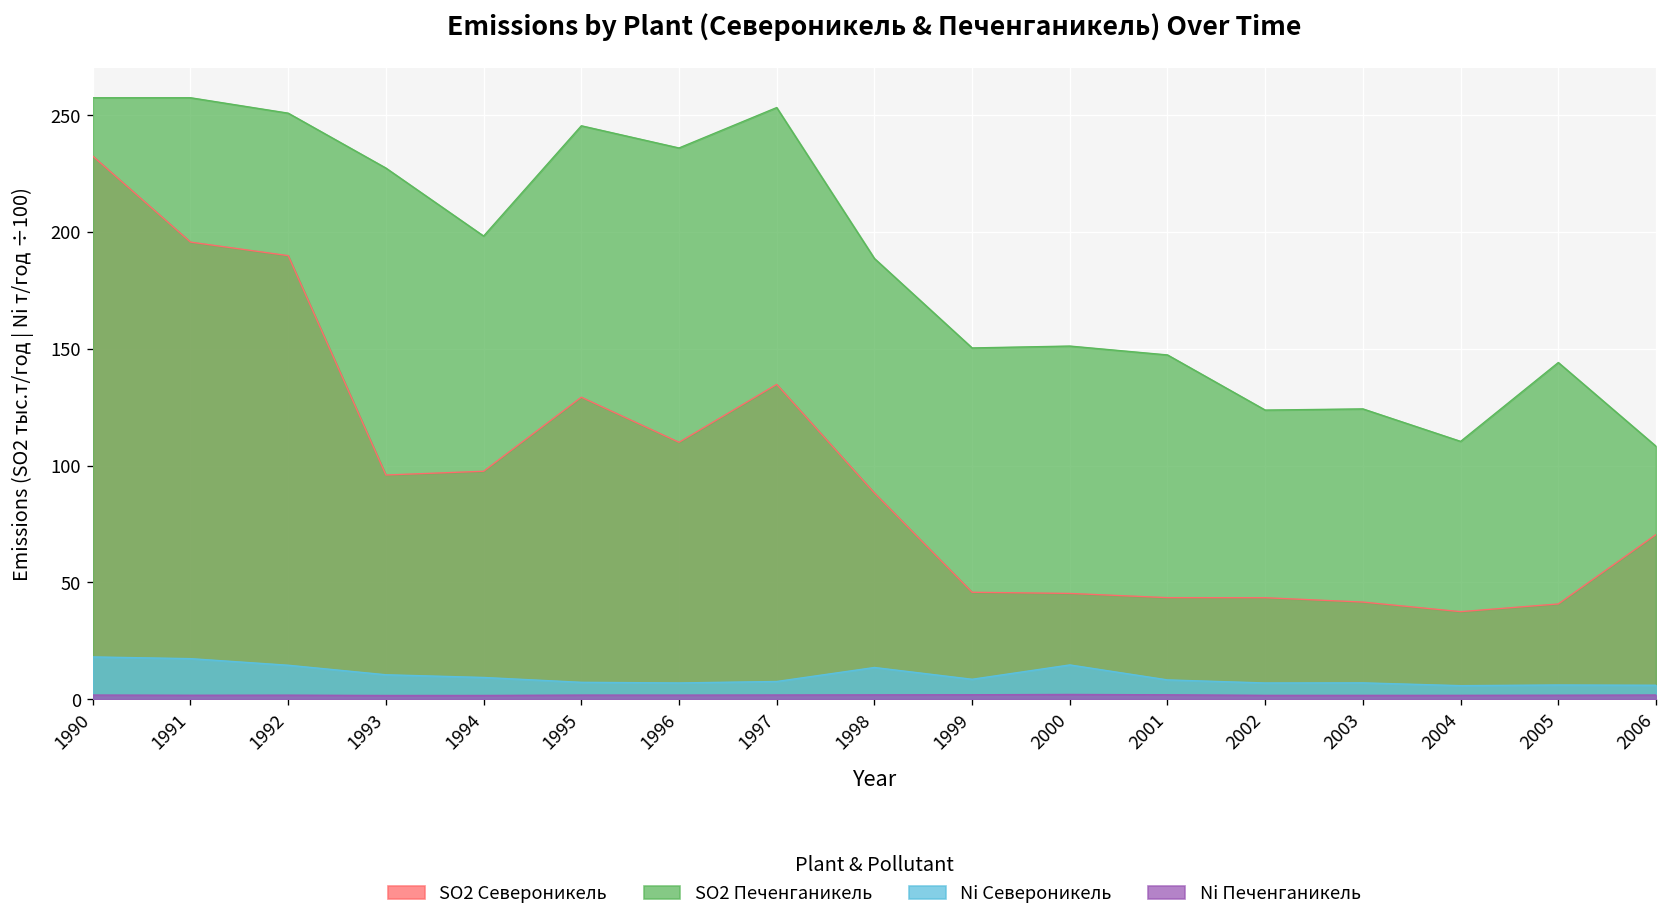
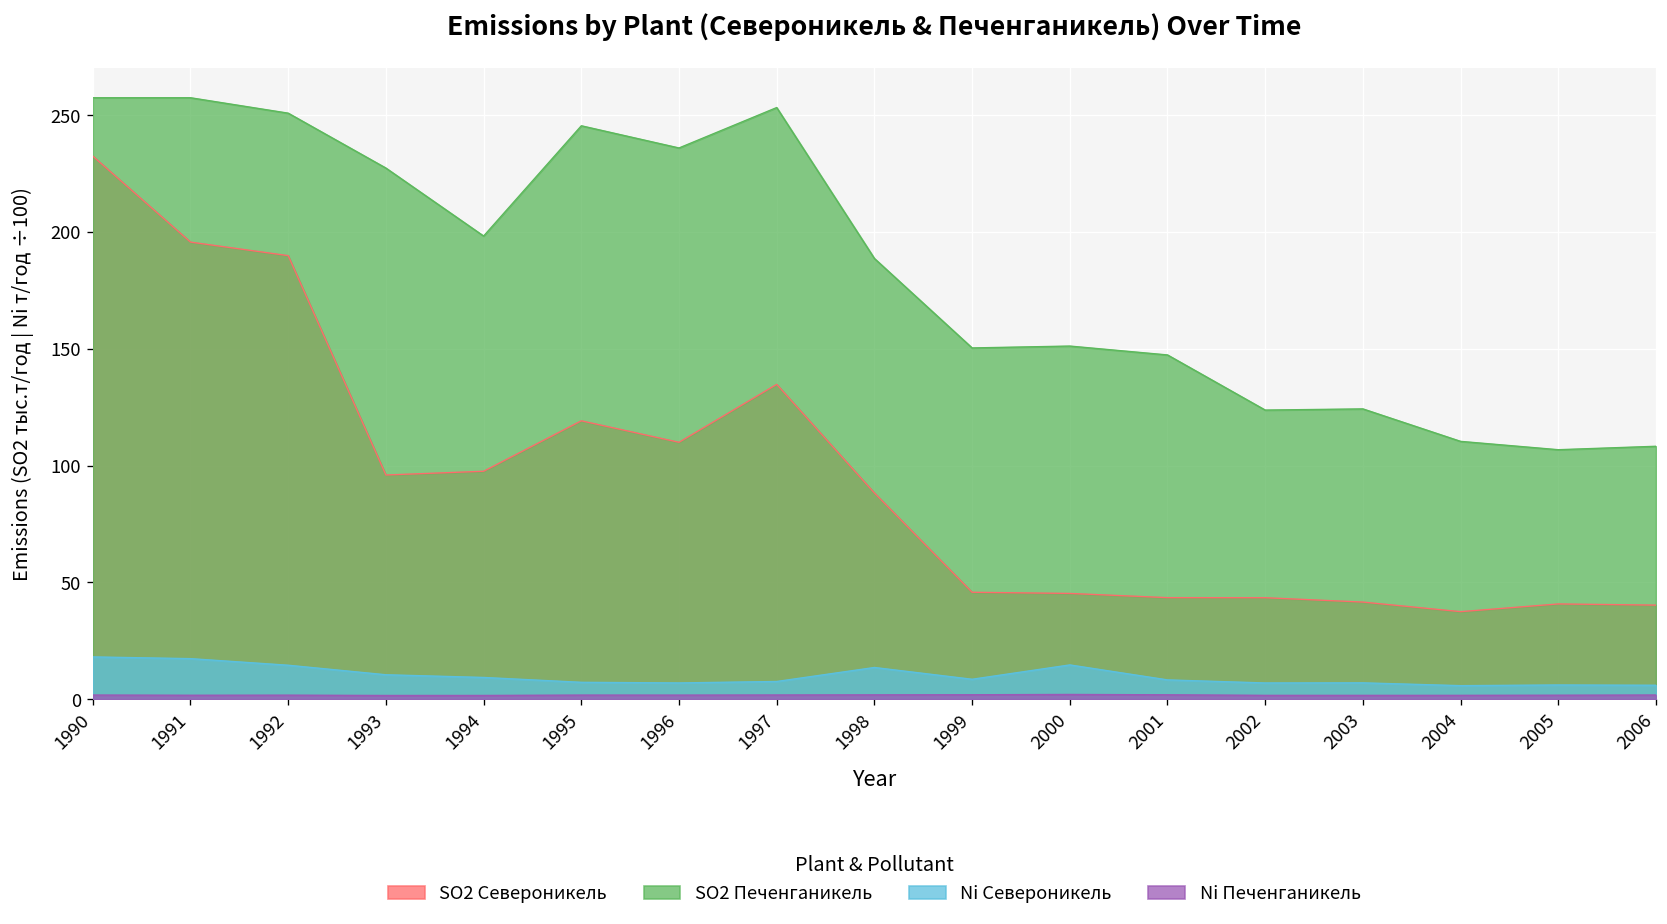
SO2 Североникель, 1995: 129 -> 119
SO2 Печенганикель, 2005: 144 -> 107
SO2 Североникель, 2006: 71 -> 40
